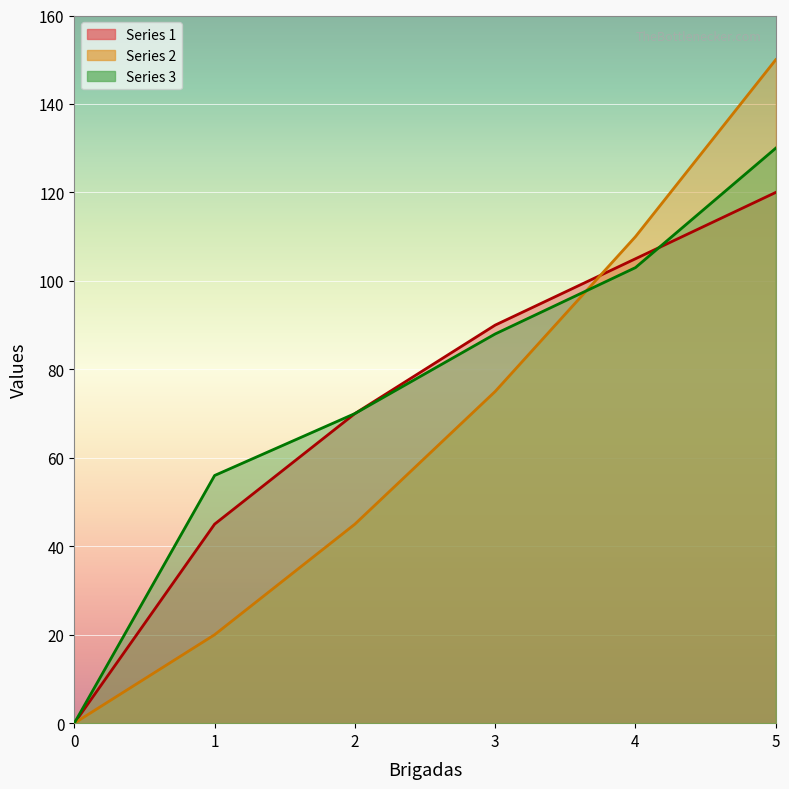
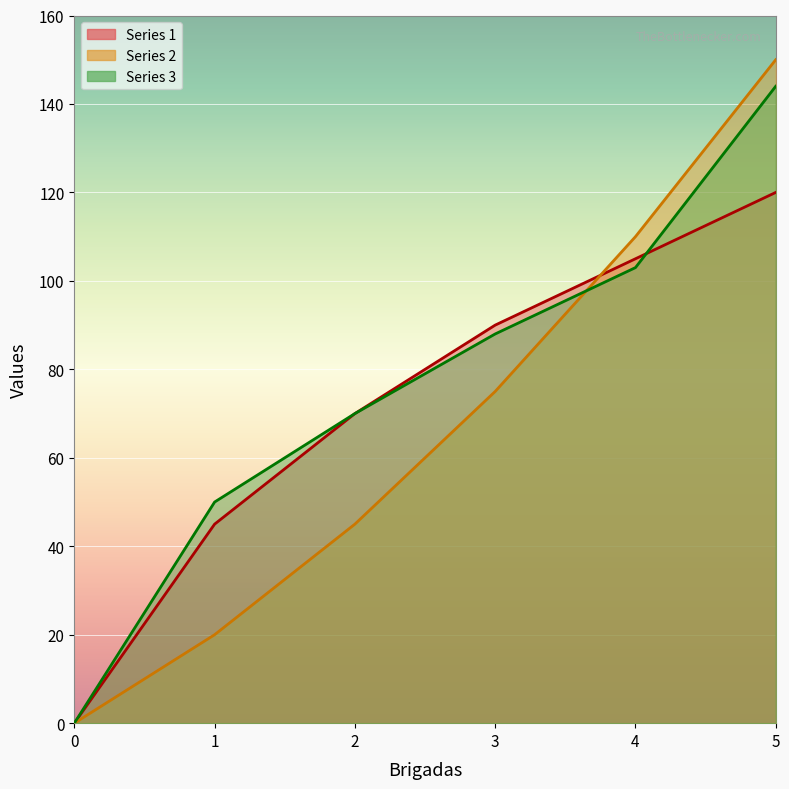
Series 3, 1: 56 -> 50
Series 3, 5: 130 -> 144
